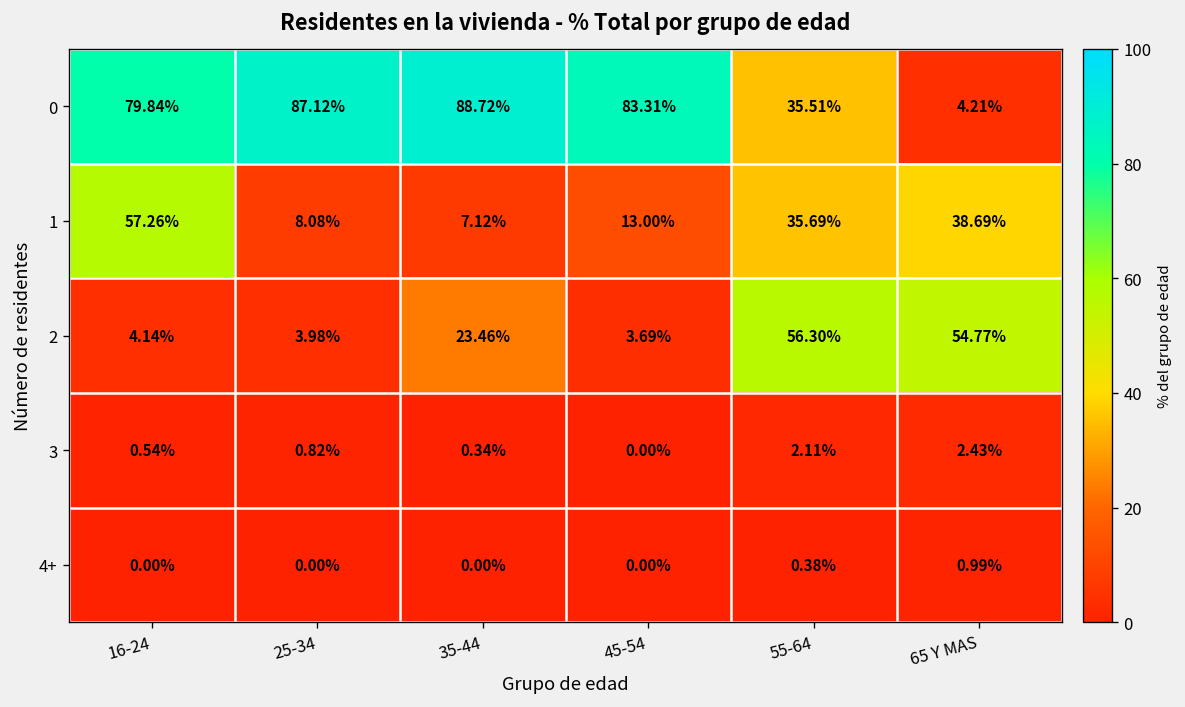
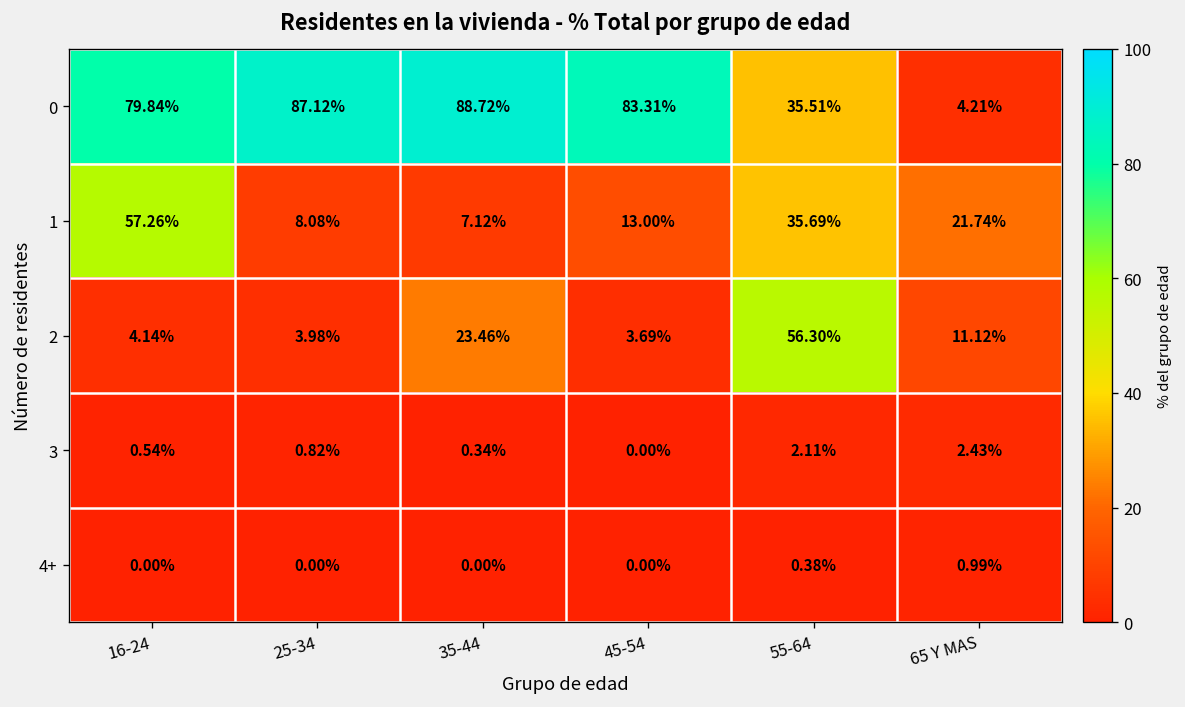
1, 65 Y MAS: 38.69% -> 21.74%
2, 65 Y MAS: 54.77% -> 11.12%
